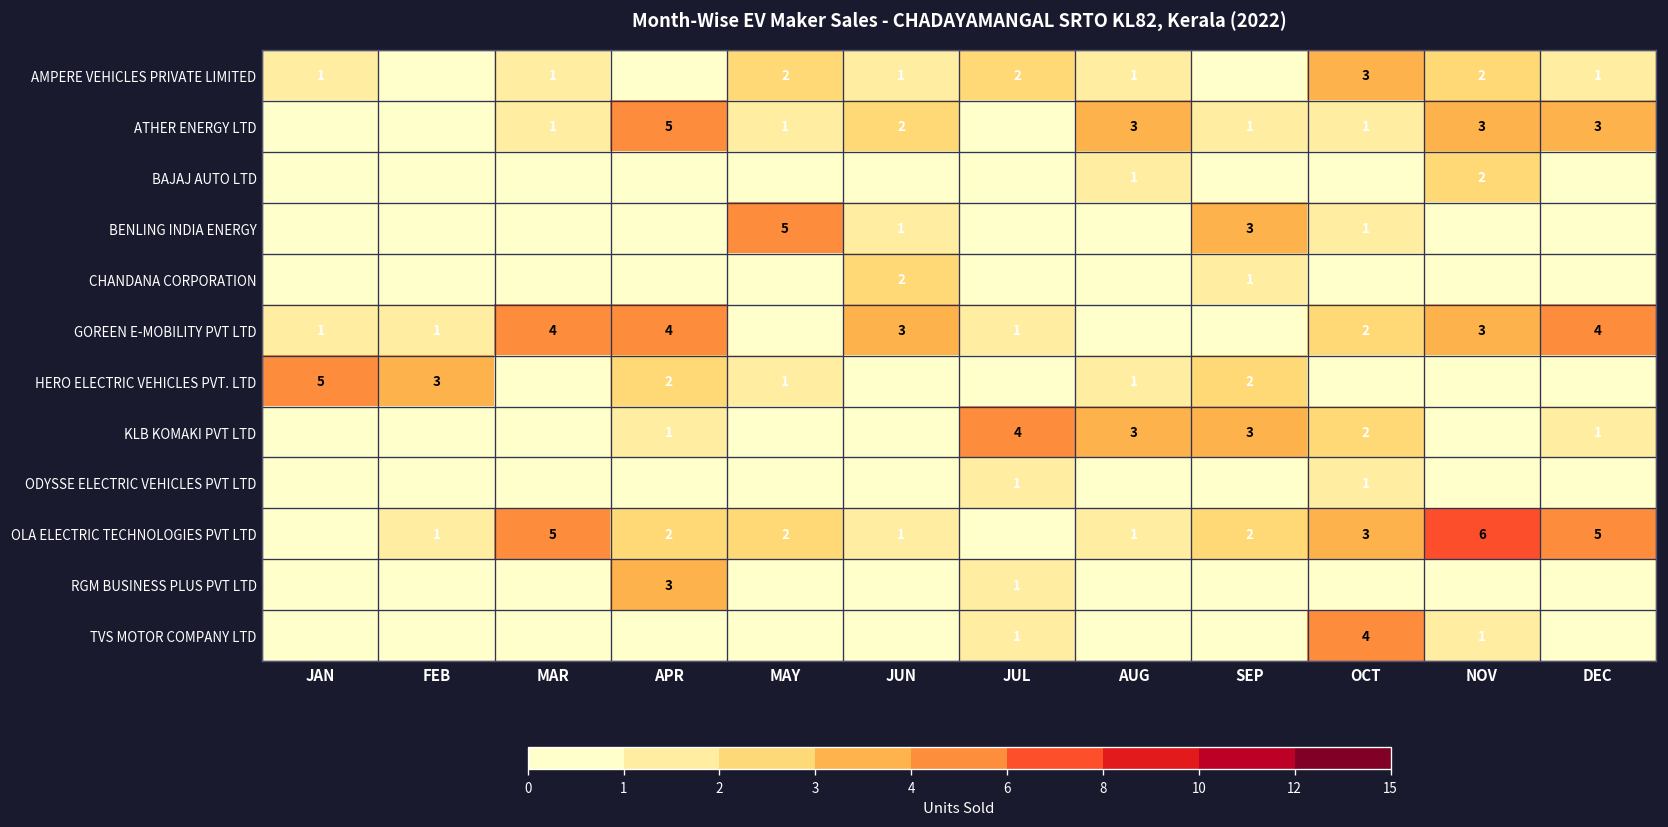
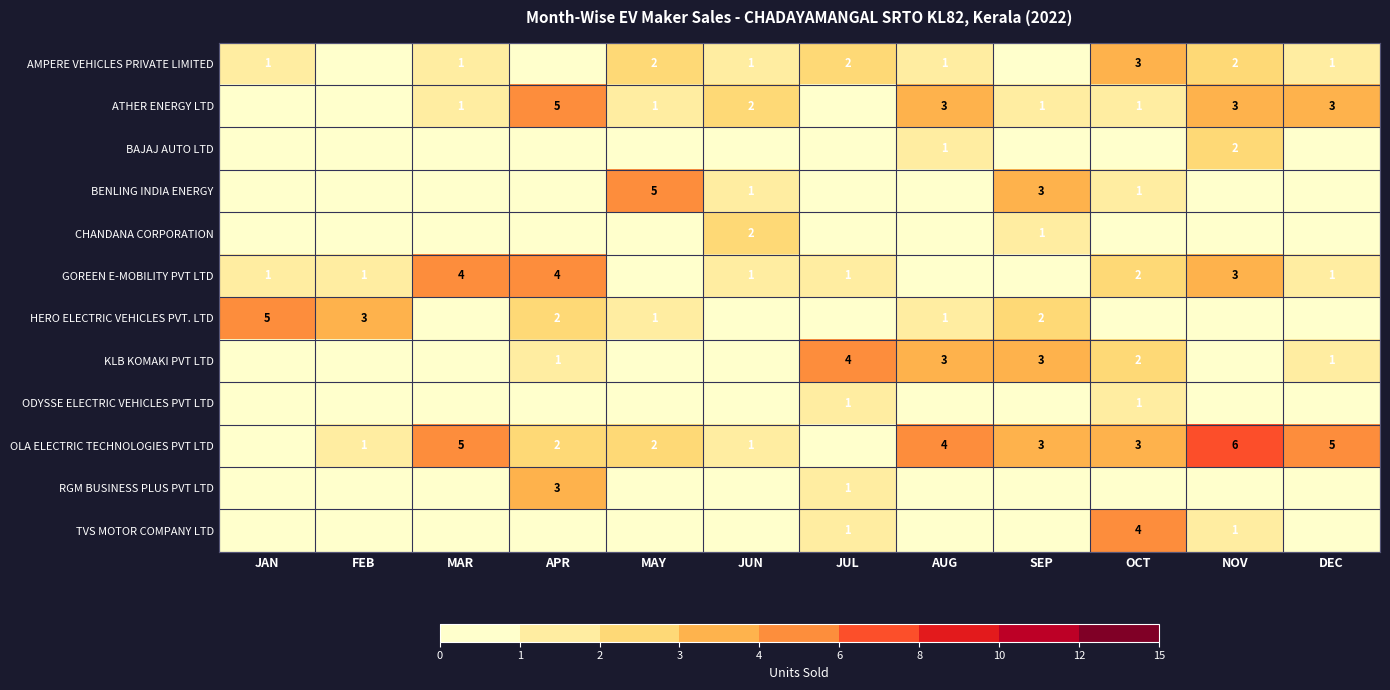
GOREEN E-MOBILITY PVT LTD, JUN: 3 -> 1
GOREEN E-MOBILITY PVT LTD, DEC: 4 -> 1
OLA ELECTRIC TECHNOLOGIES PVT LTD, AUG: 1 -> 4
OLA ELECTRIC TECHNOLOGIES PVT LTD, SEP: 2 -> 3
